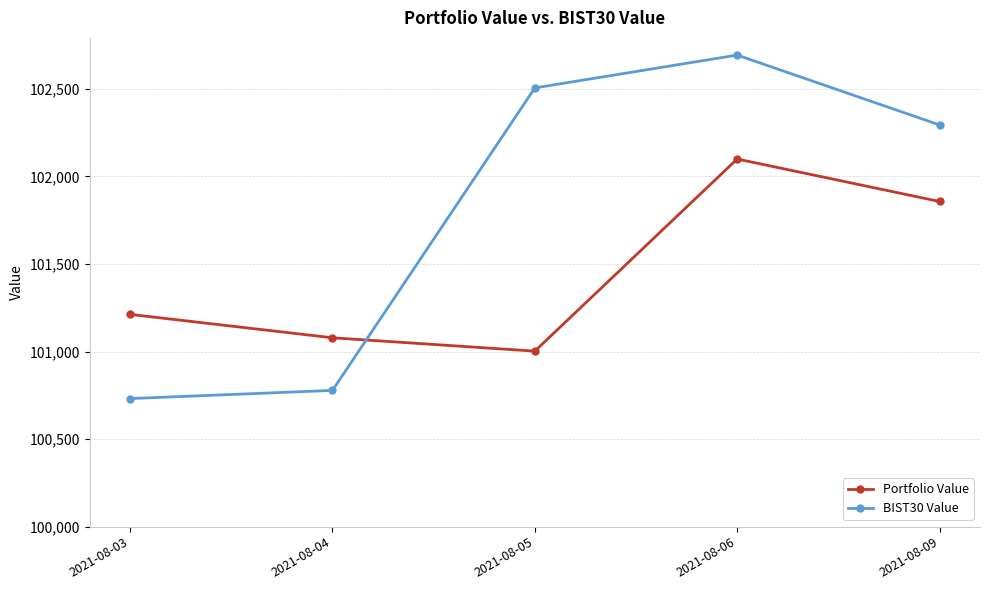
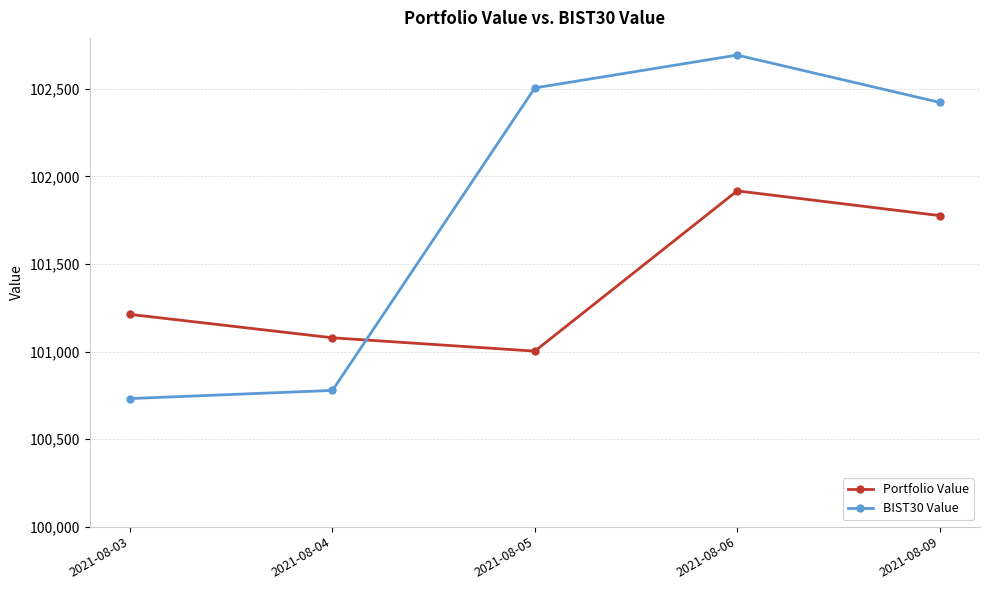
Portfolio Value, 2021-08-06: 102,100 -> 101,920
Portfolio Value, 2021-08-09: 101,860 -> 101,780
BIST30 Value, 2021-08-09: 102,290 -> 102,420
